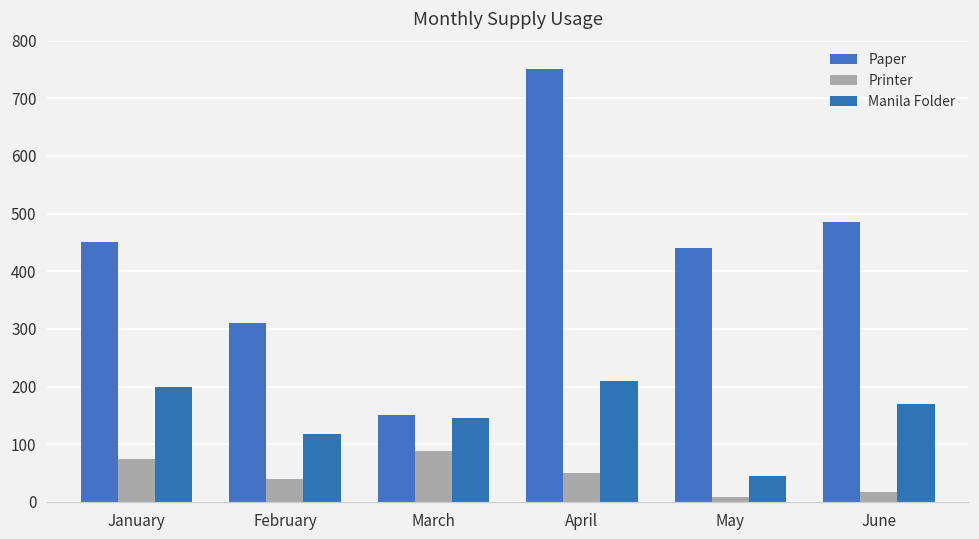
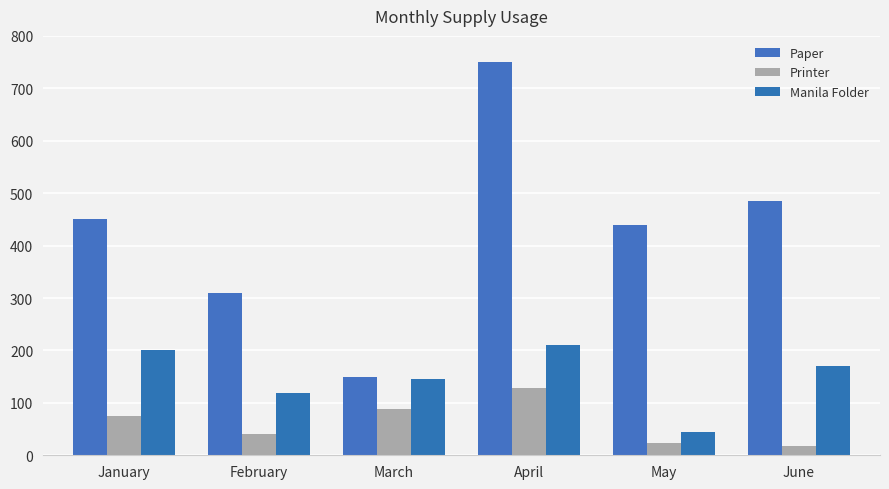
Printer, April: 50 -> 130
Printer, May: 10 -> 20
